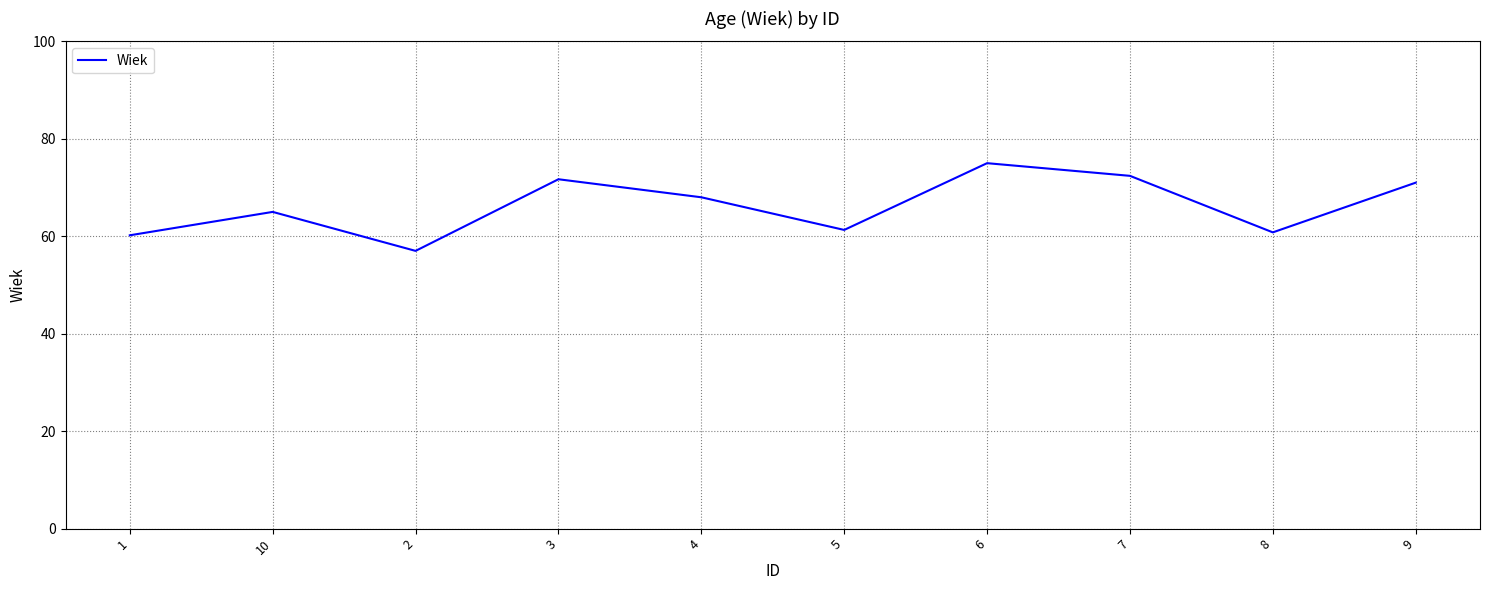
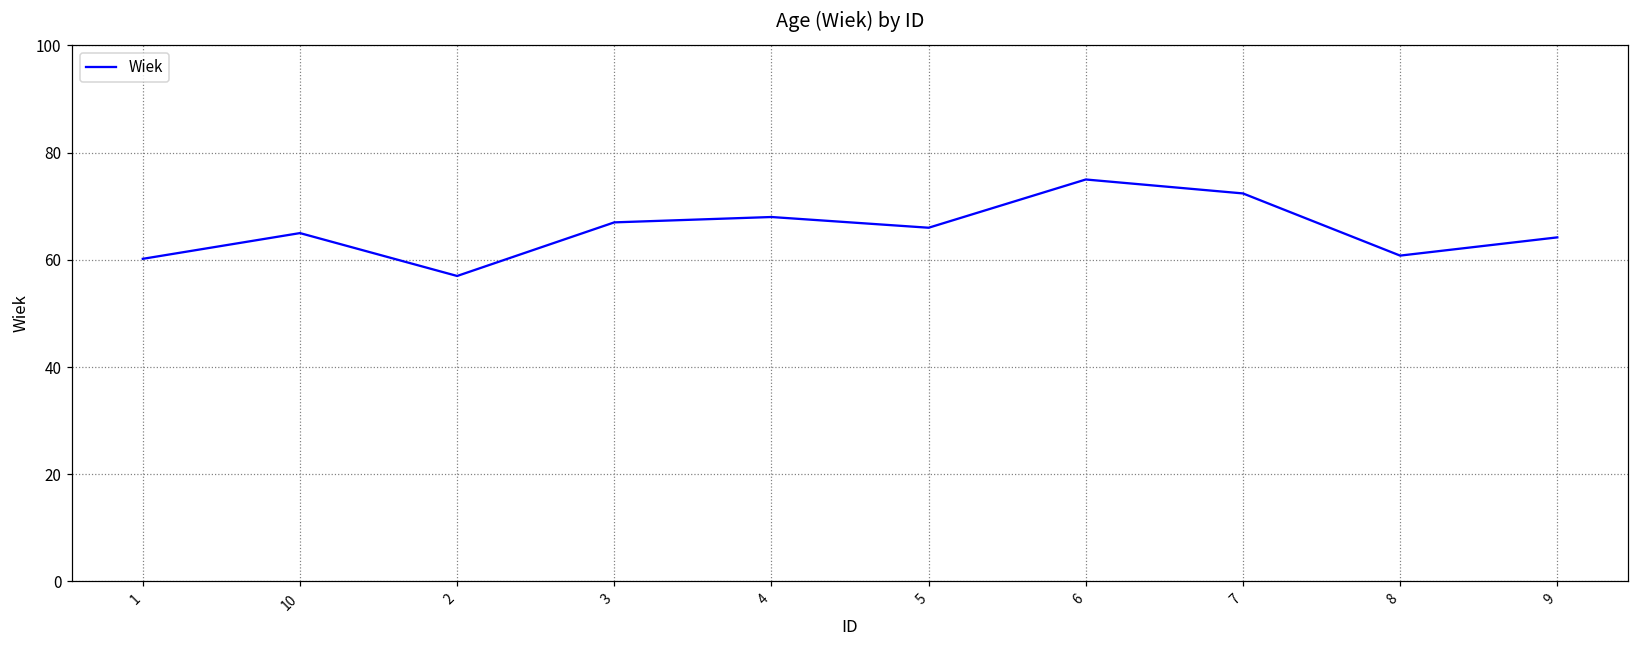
3: 72 -> 67
5: 61 -> 66
9: 71 -> 64
